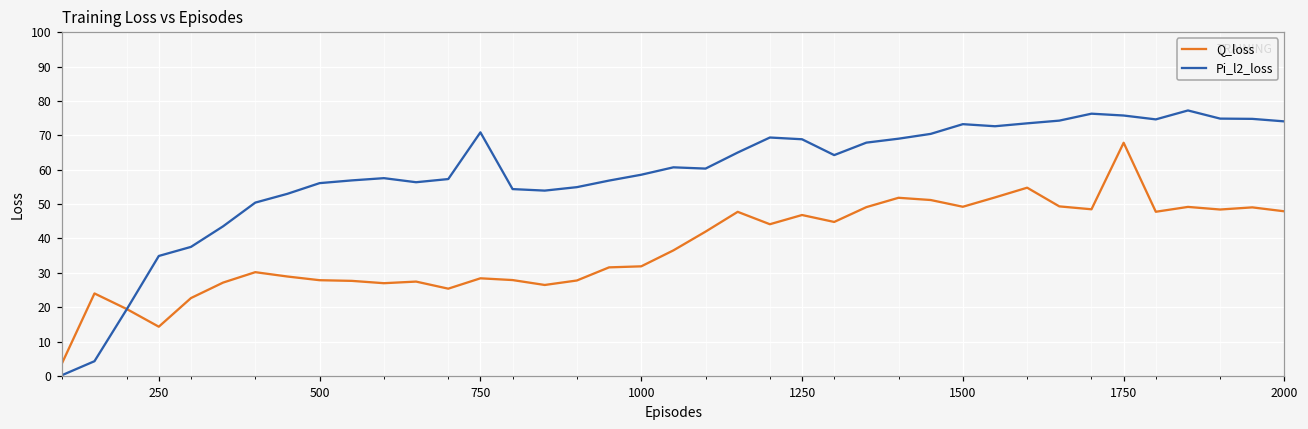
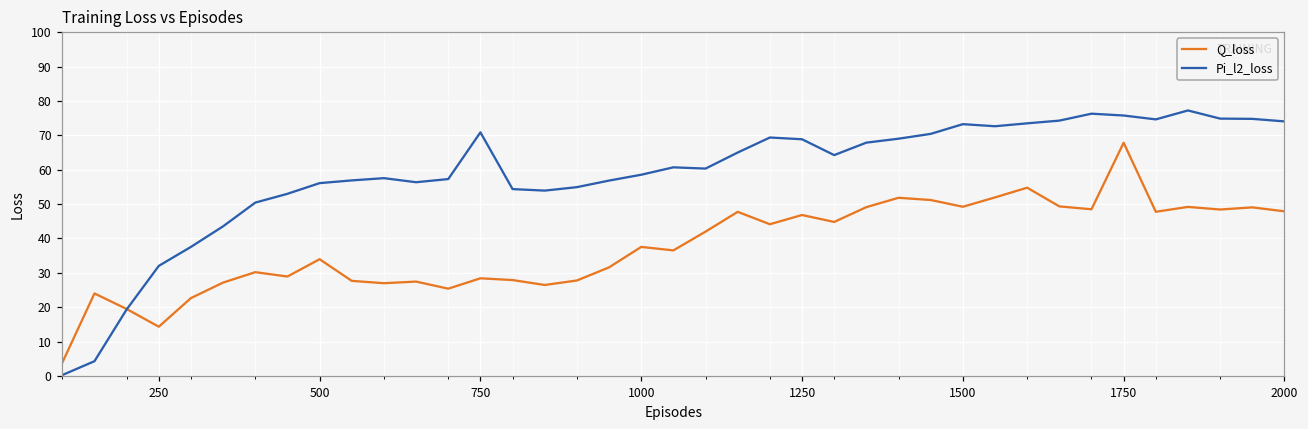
Pi_l2_loss, 250: 35 -> 32
Q_loss, 500: 28 -> 34
Q_loss, 1000: 32 -> 38
